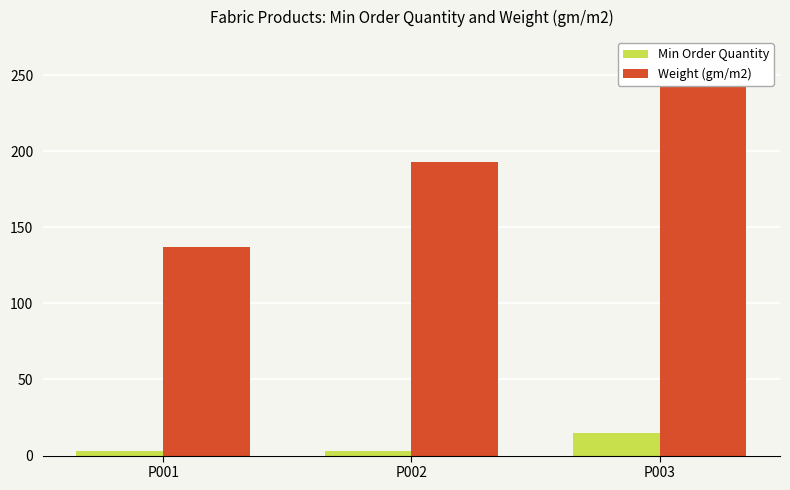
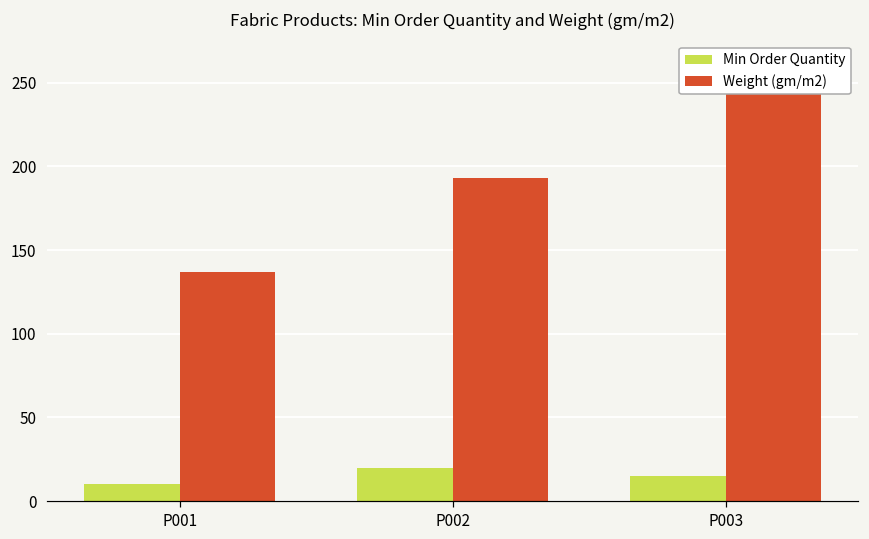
Min Order Quantity, P001: 3 -> 10
Min Order Quantity, P002: 3 -> 20
